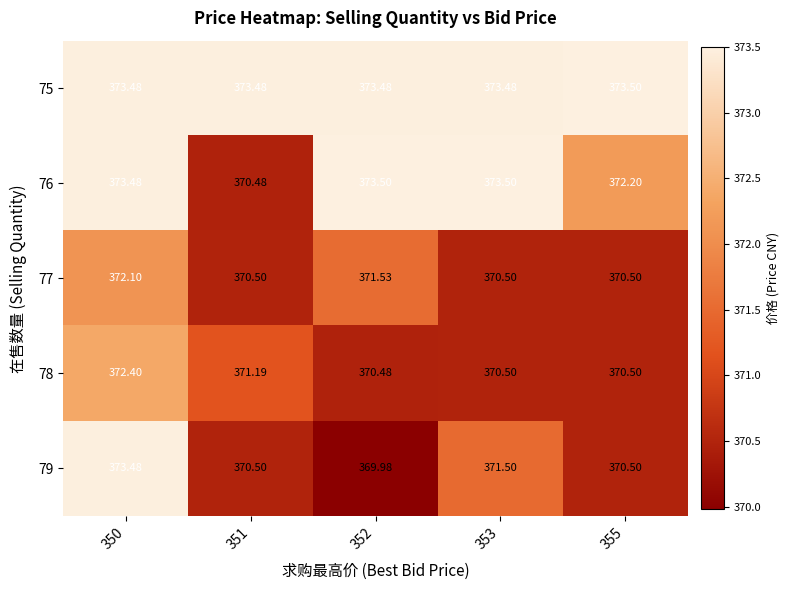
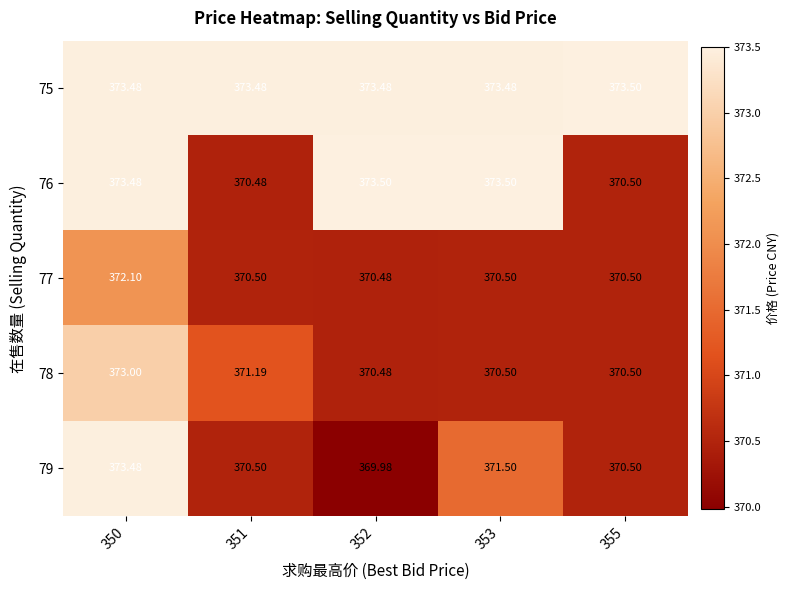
76, 355: 372.20 -> 370.50
77, 352: 371.53 -> 370.48
78, 350: 372.40 -> 373.00
